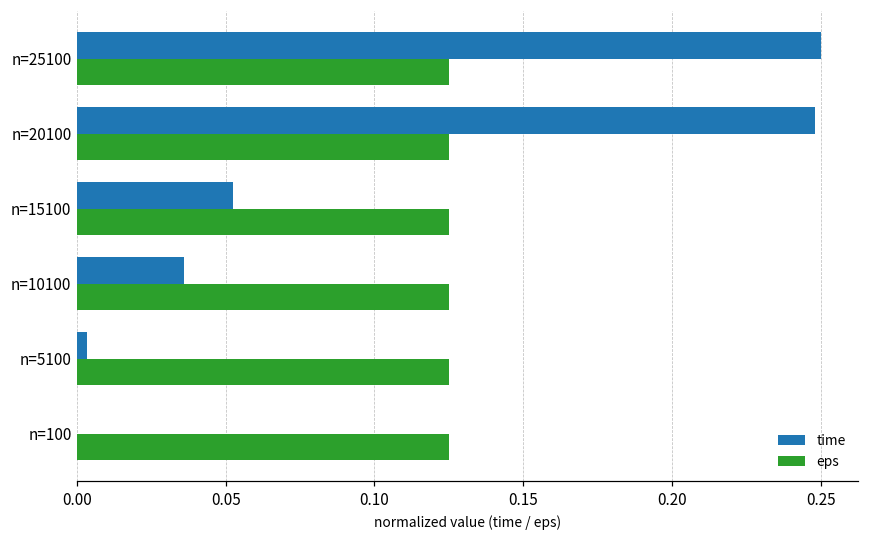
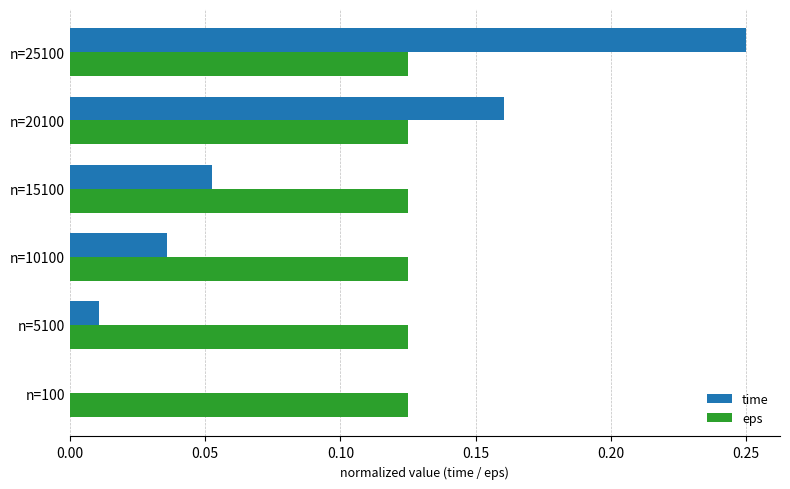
time, n=20100: 0.248 -> 0.161
time, n=5100: 0.003 -> 0.011
